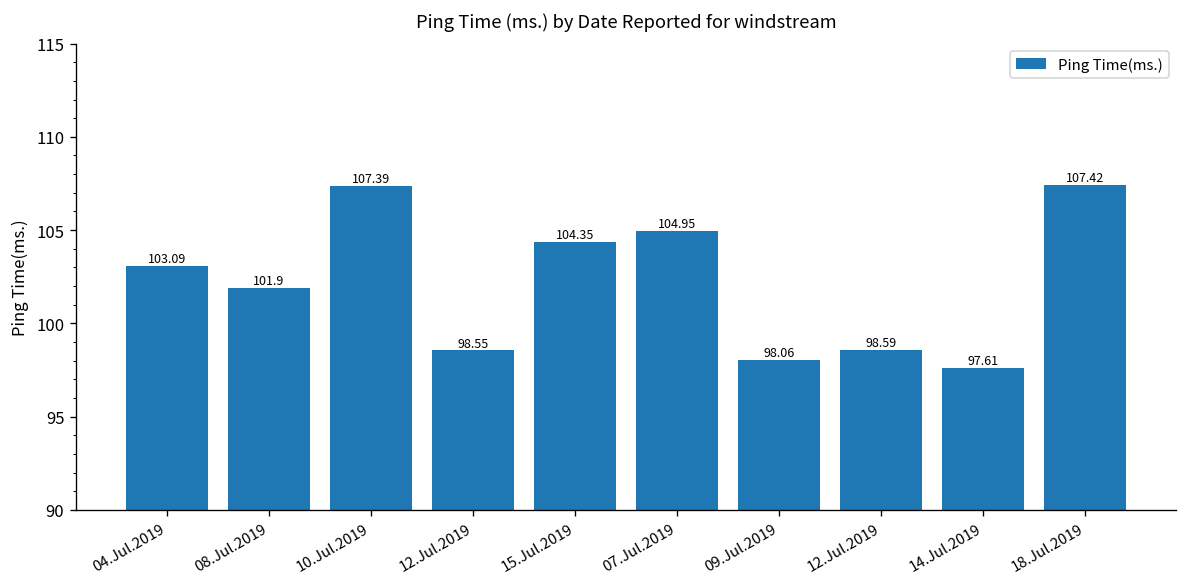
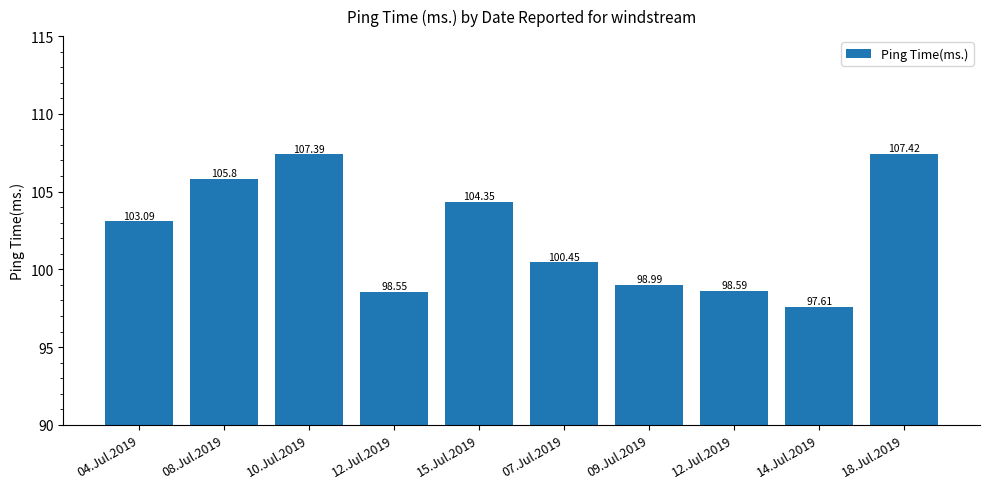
08.Jul.2019: 101.9 -> 105.8
07.Jul.2019: 104.95 -> 100.45
09.Jul.2019: 98.06 -> 98.99
